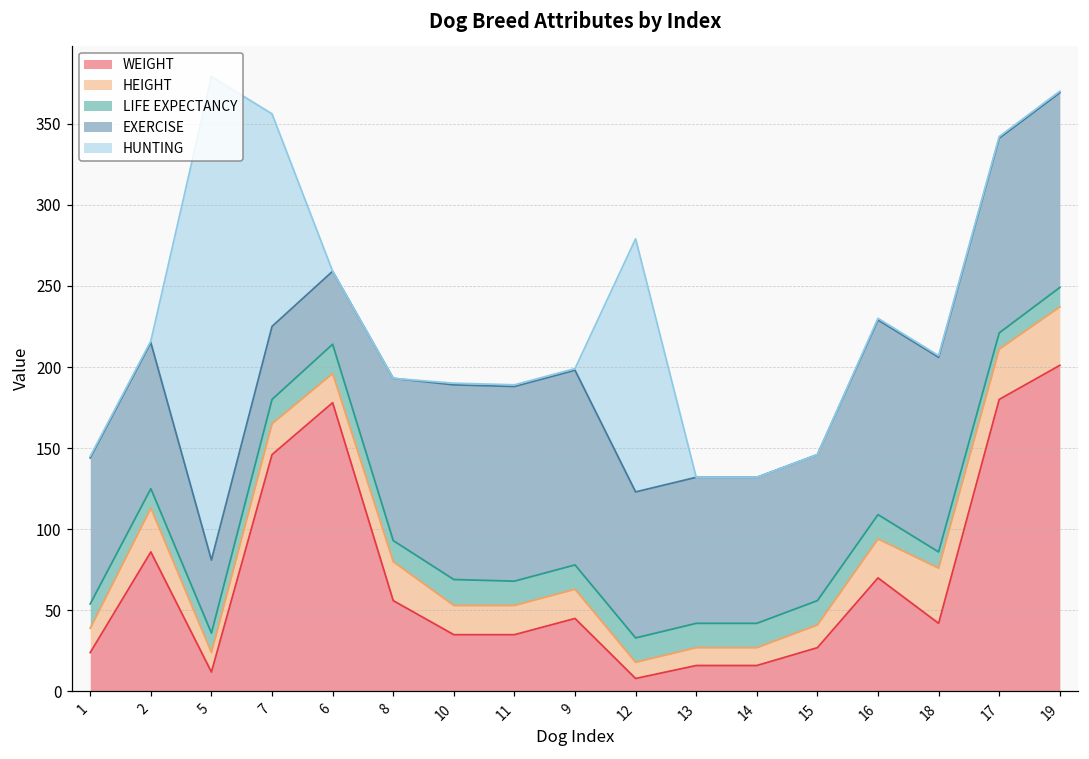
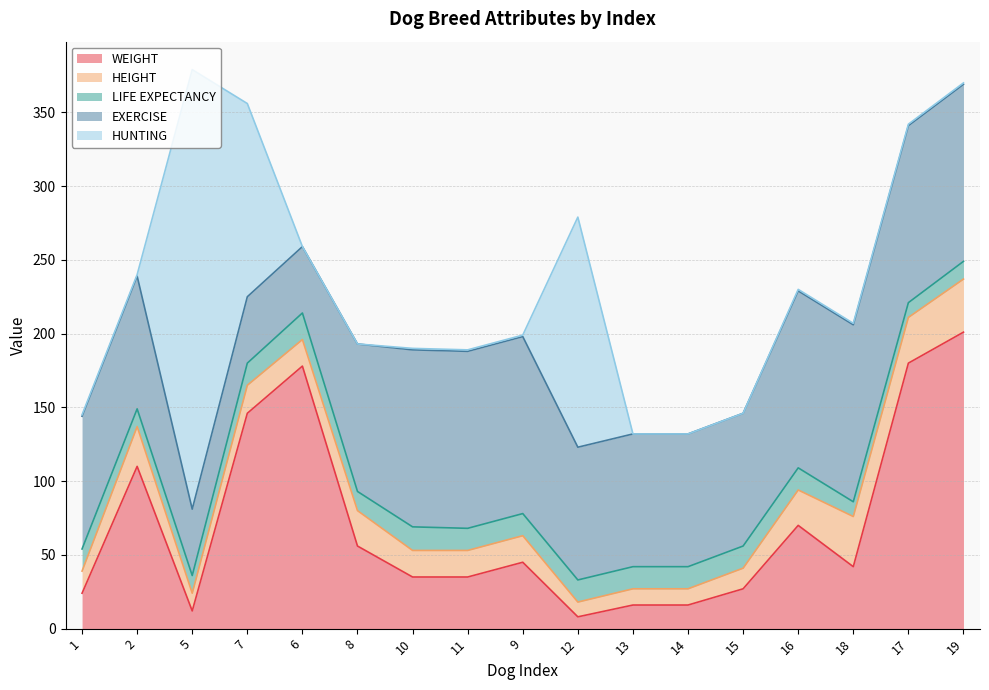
WEIGHT, 2: 86 -> 110
